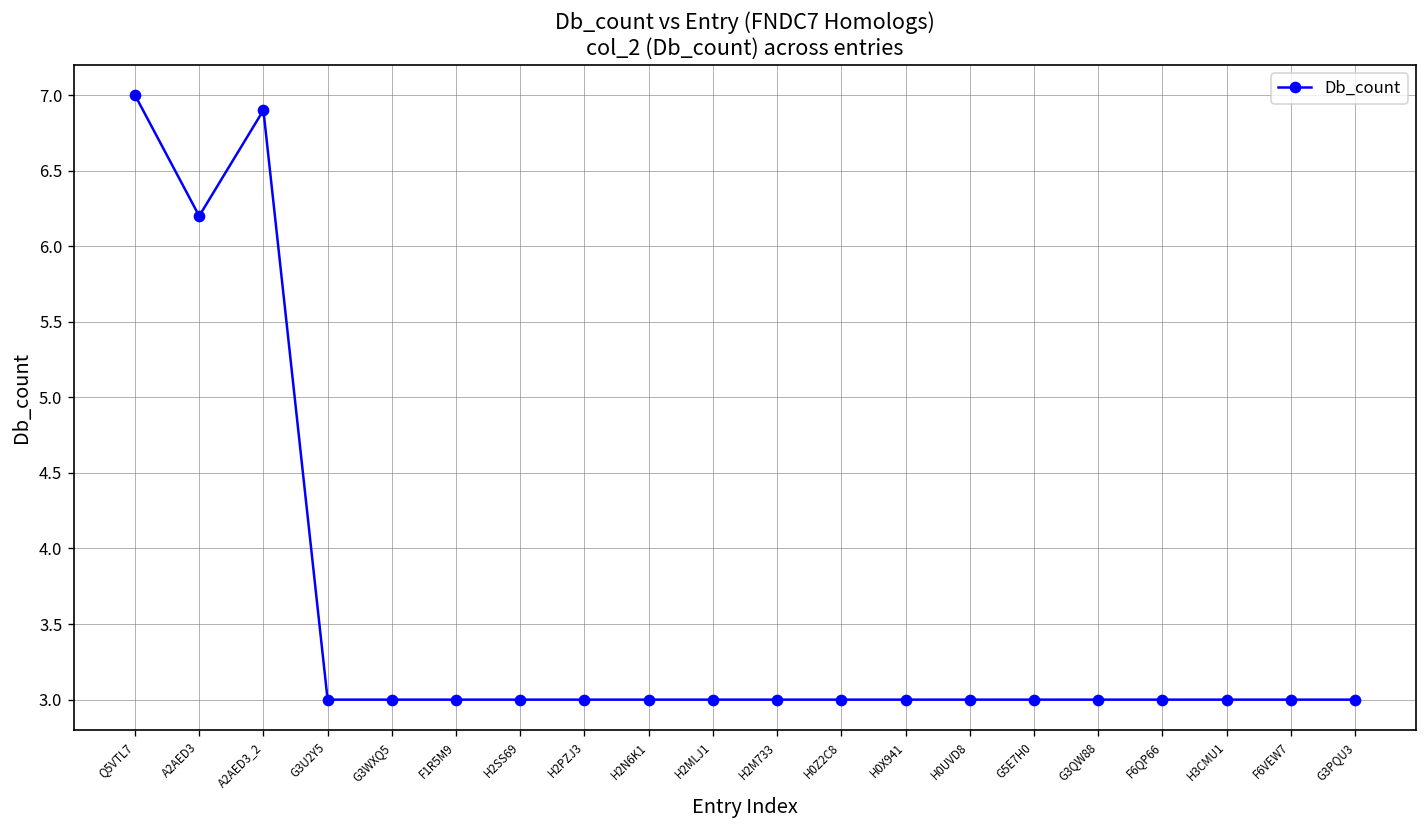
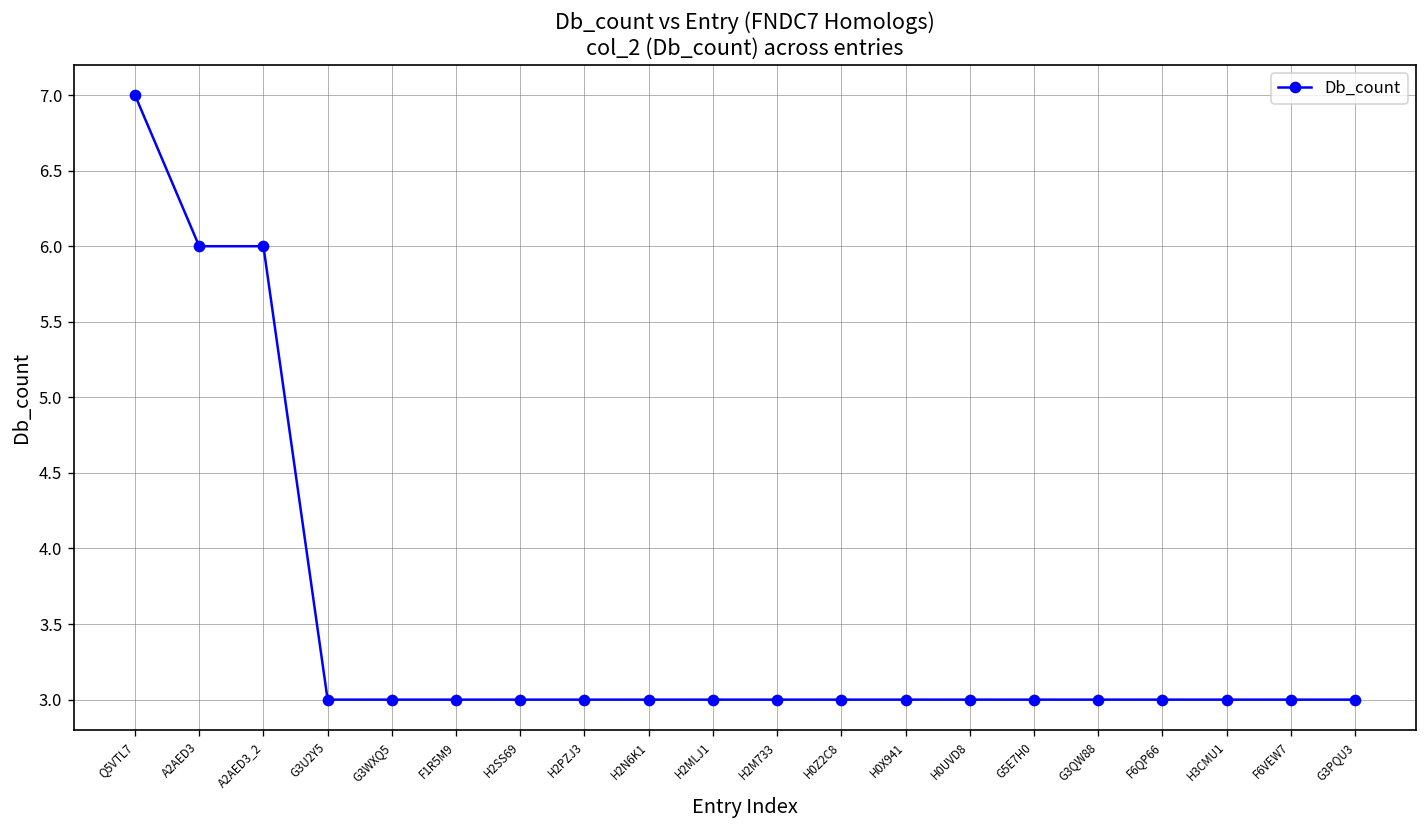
A2AED3: 6.2 -> 6.0
A2AED3_2: 6.9 -> 6.0
